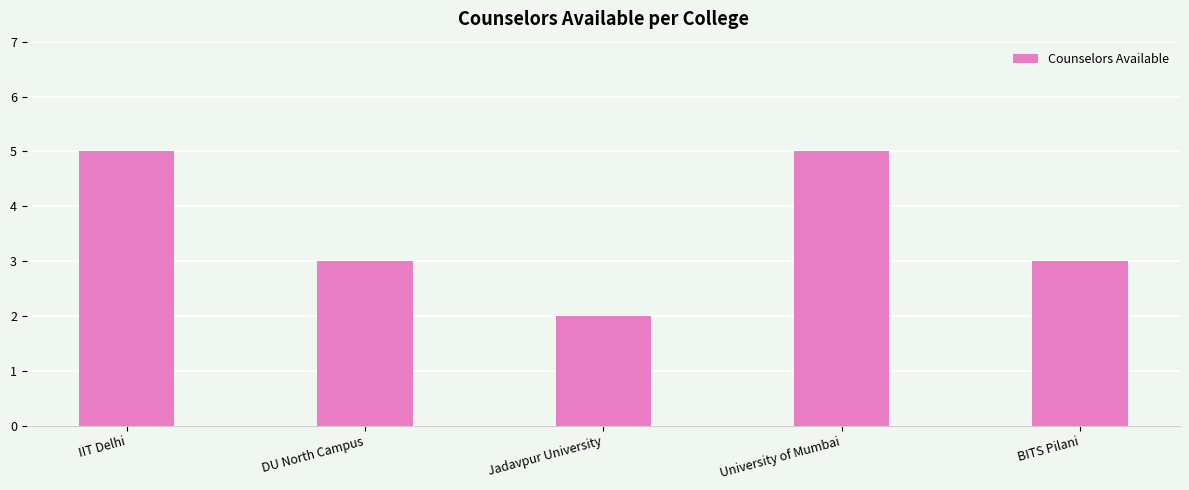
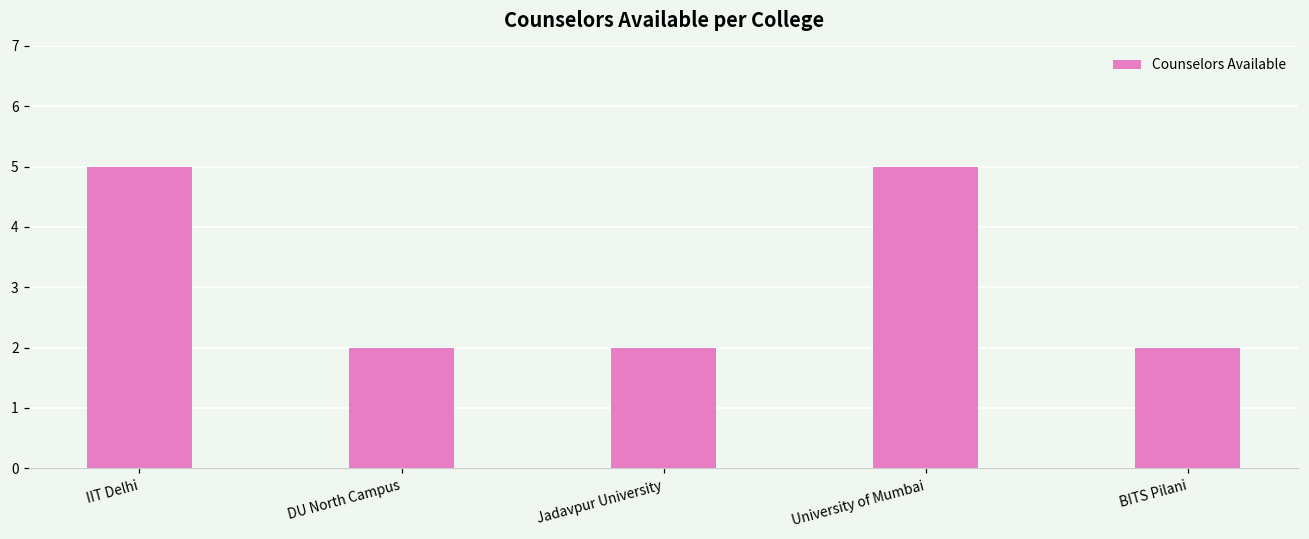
DU North Campus: 3 -> 2
BITS Pilani: 3 -> 2
